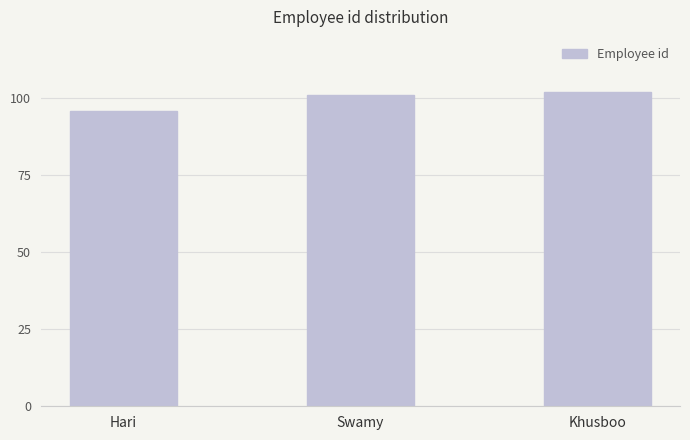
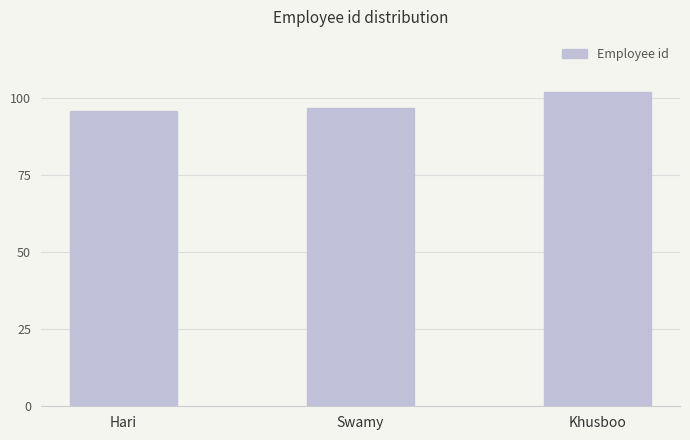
Swamy: 101 -> 97
